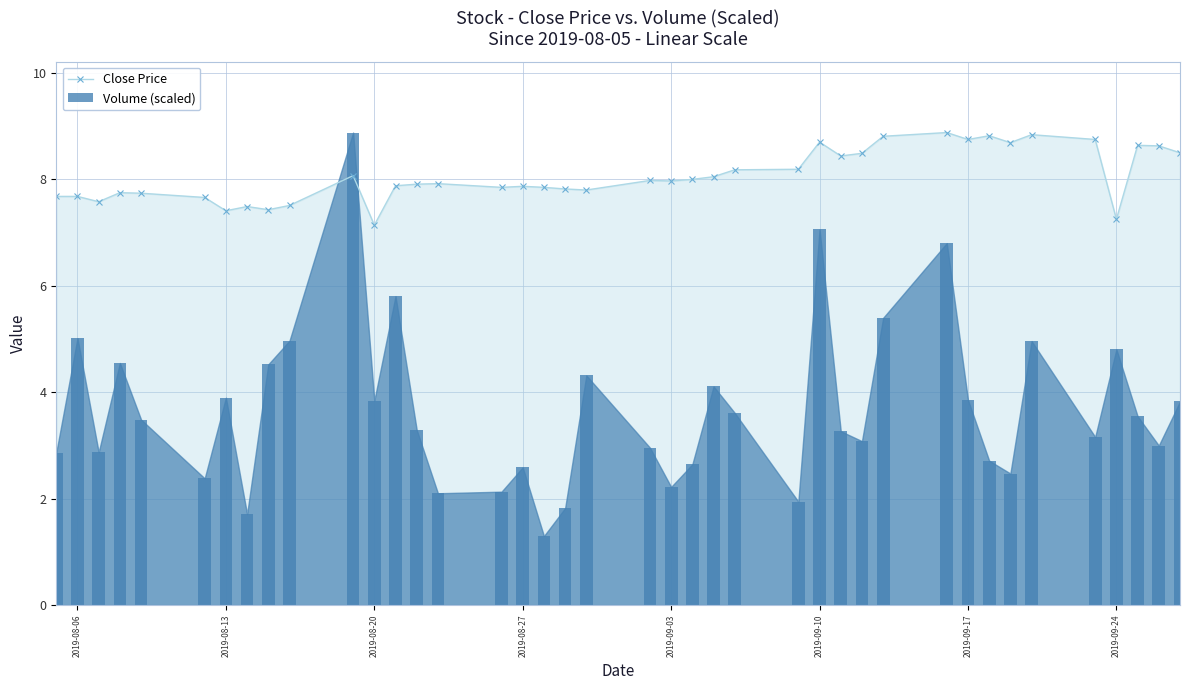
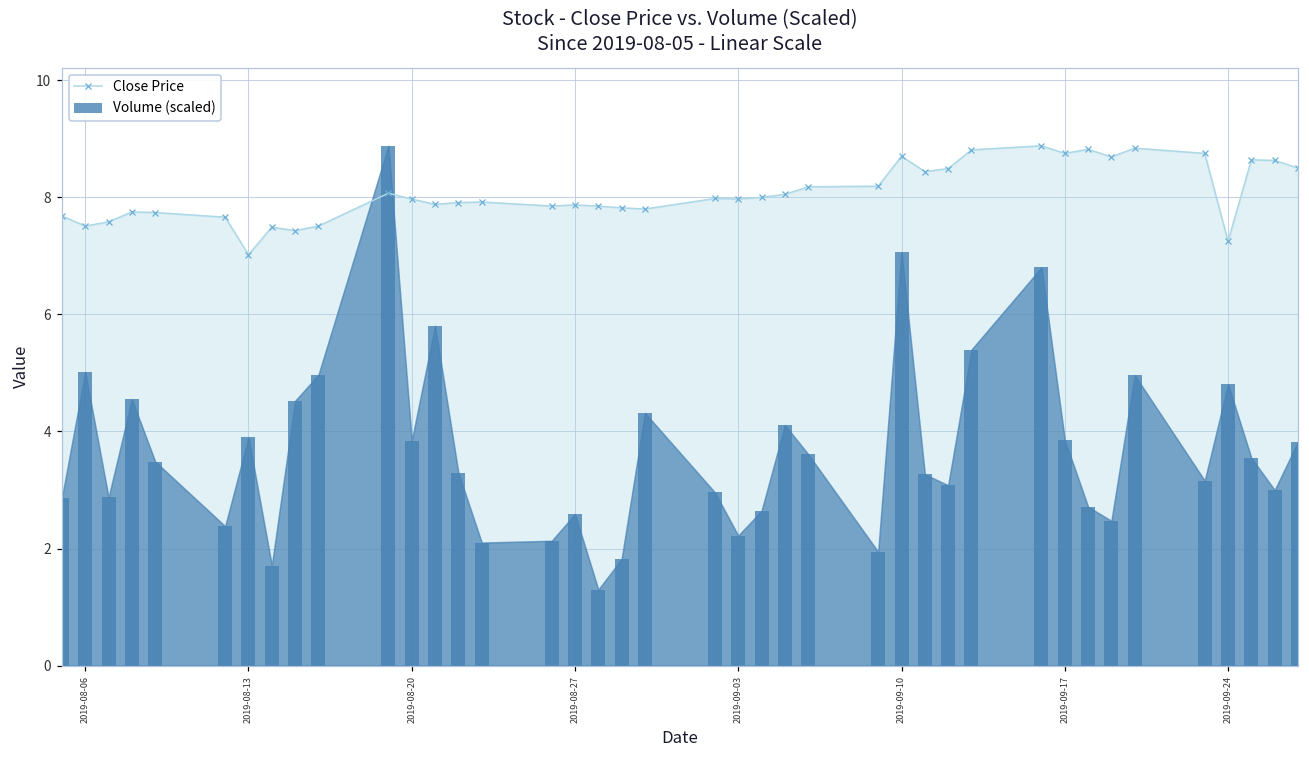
Close Price, 2019-08-06: 7.7 -> 7.5
Close Price, 2019-08-13: 7.4 -> 7.0
Close Price, 2019-08-20: 7.1 -> 8.0
